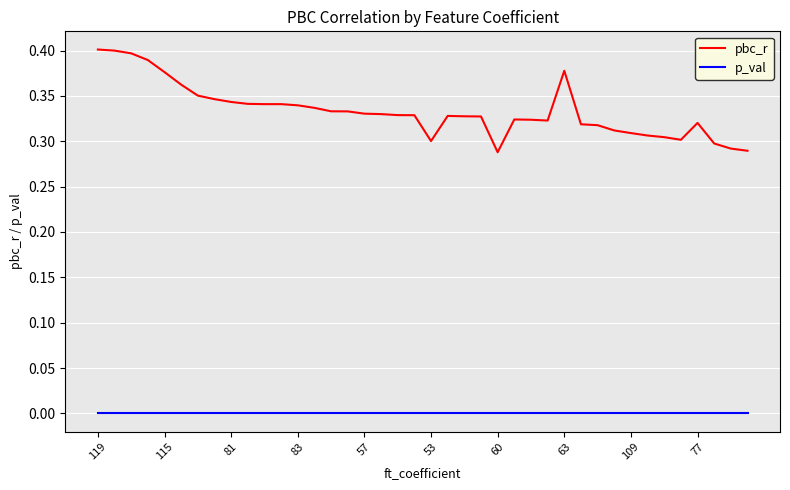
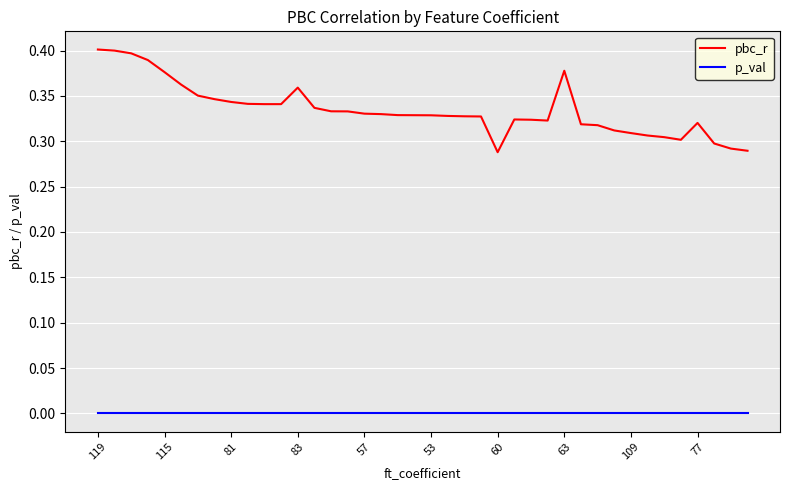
pbc_r, 83: 0.34 -> 0.36
pbc_r, 53: 0.30 -> 0.33
